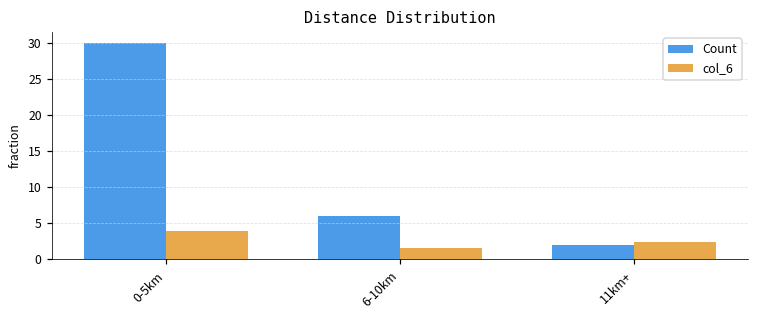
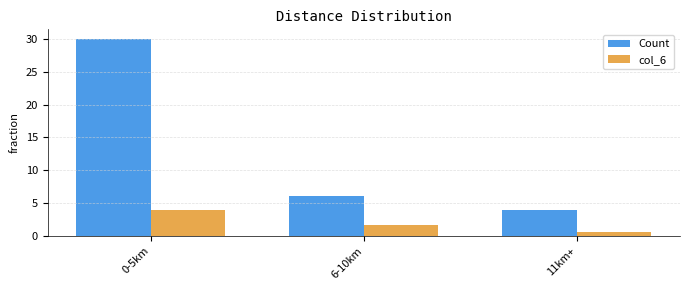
Count, 11km+: 2 -> 4
col_6, 11km+: 2 -> 1
